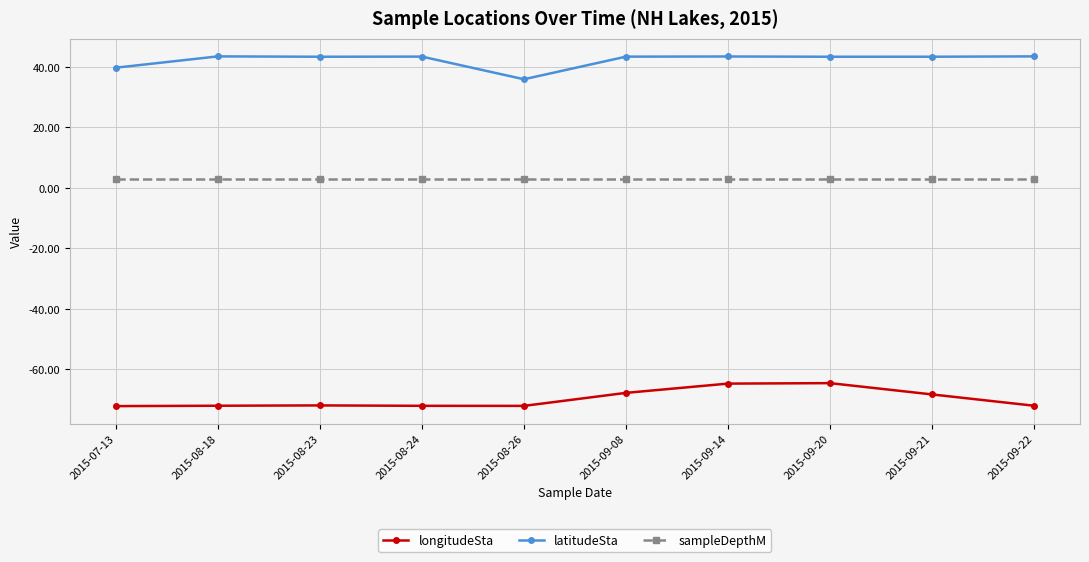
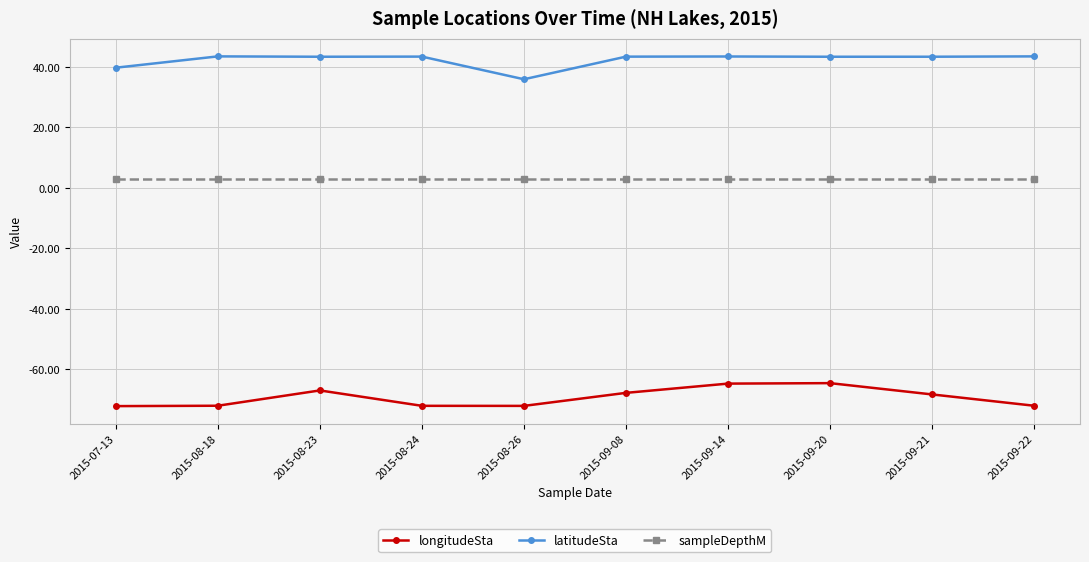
longitudeSta, 2015-08-23: -72 -> -67
